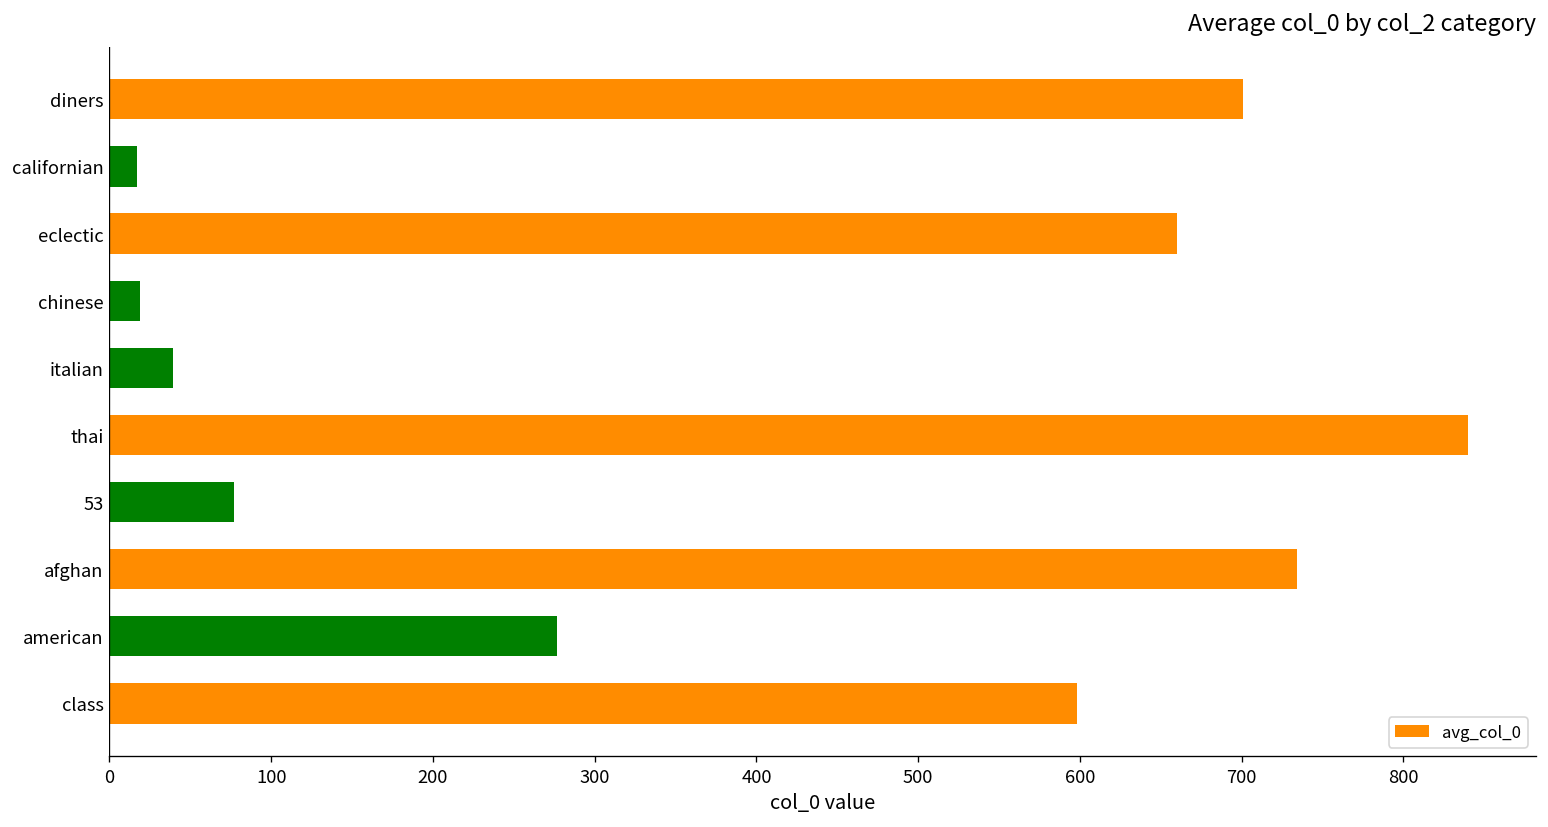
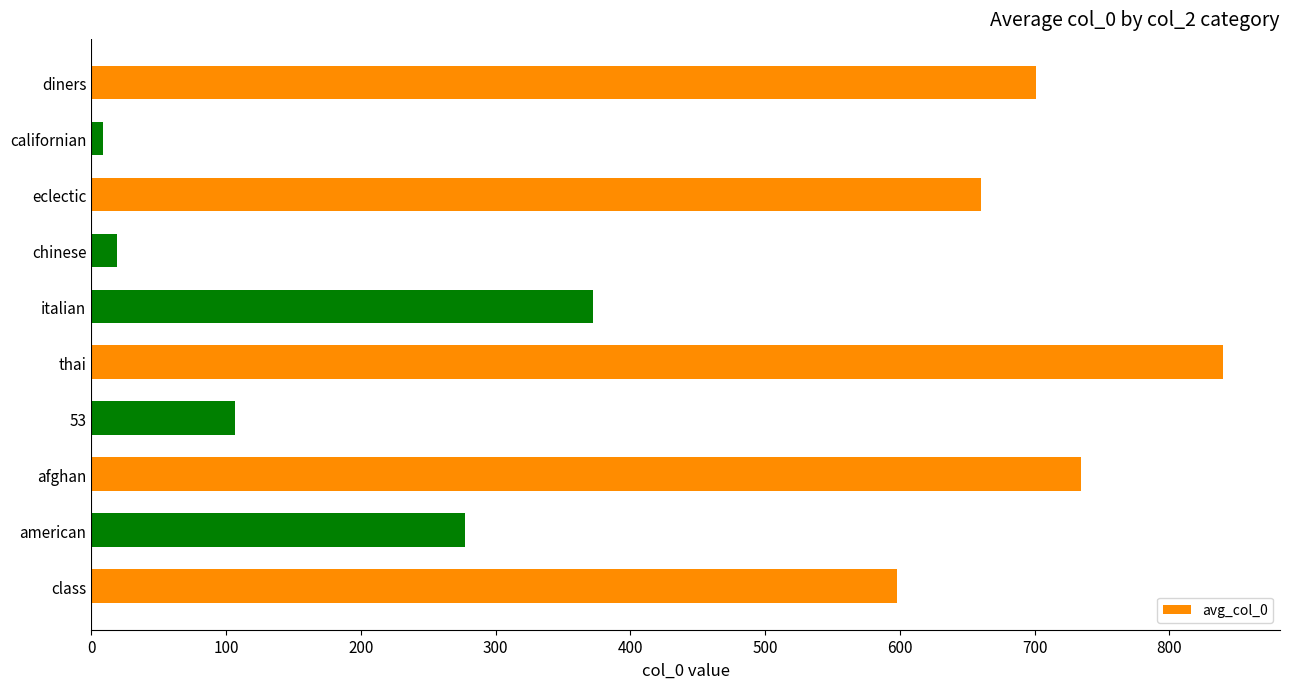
californian: 17 -> 9
italian: 39 -> 372
53: 77 -> 107
